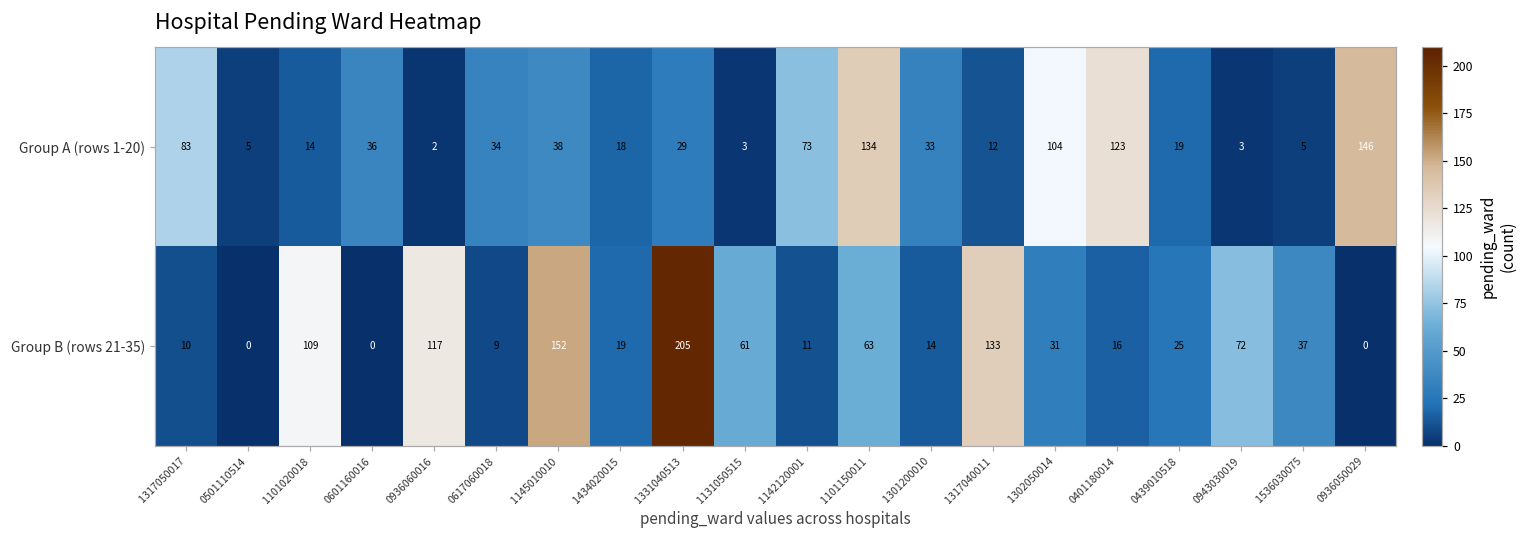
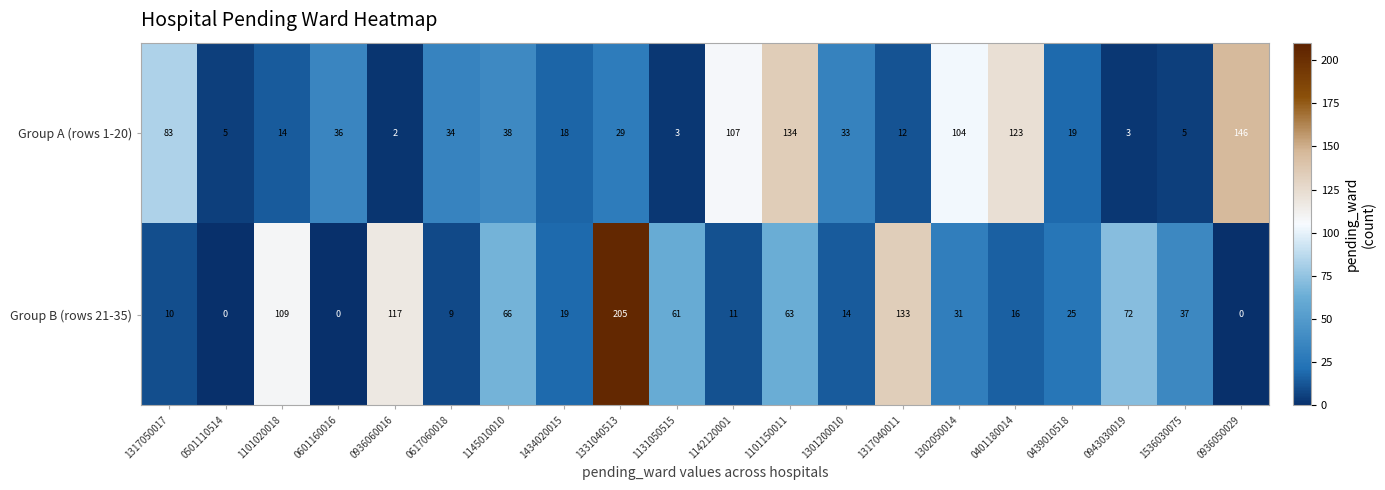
Group A (rows 1-20), 1142120001: 73 -> 107
Group B (rows 21-35), 1145010010: 152 -> 66
